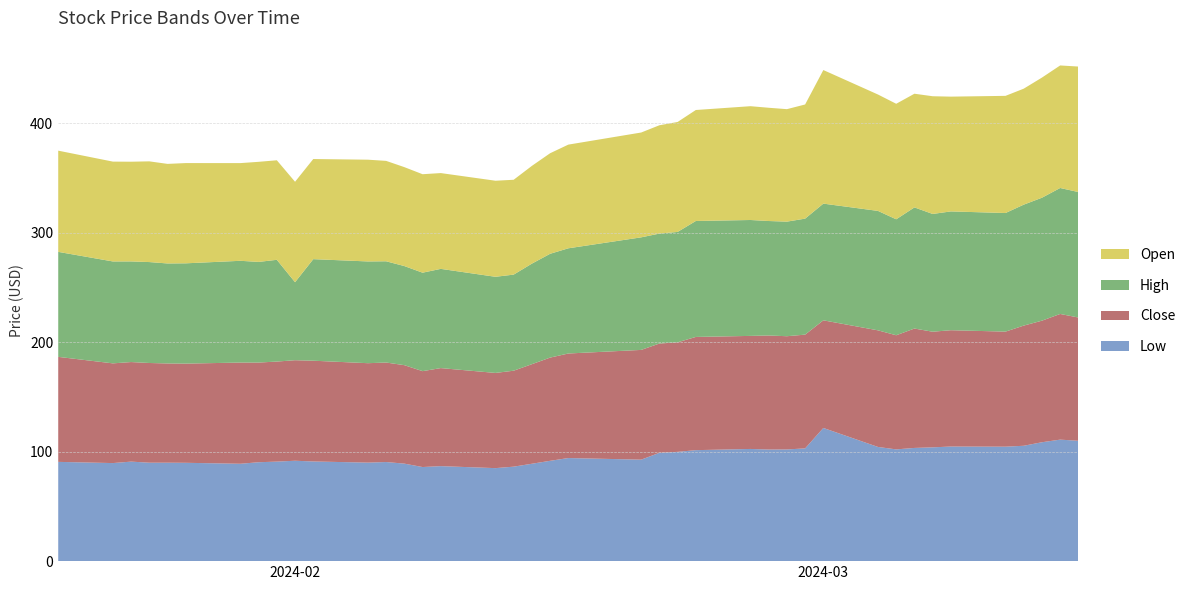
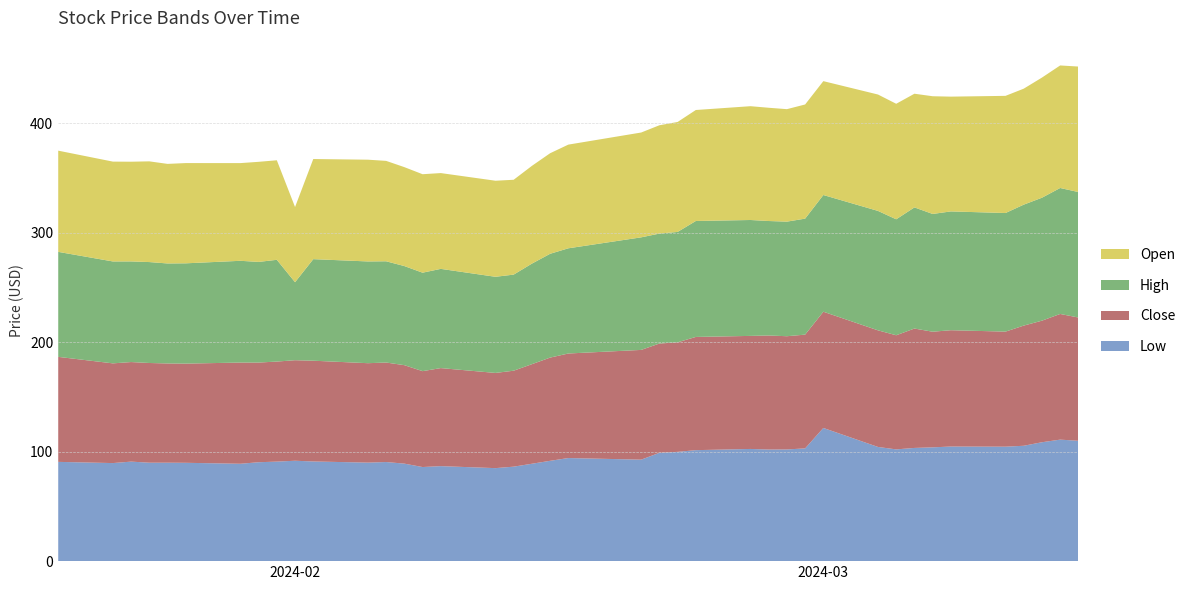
Open, 2024-02: 92 -> 69
Close, 2024-03: 98 -> 106
Open, 2024-03: 122 -> 104
